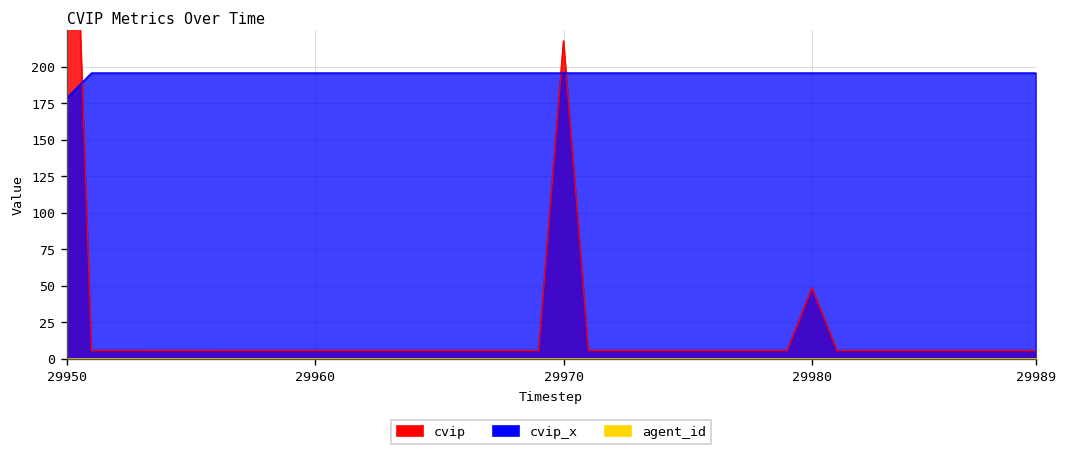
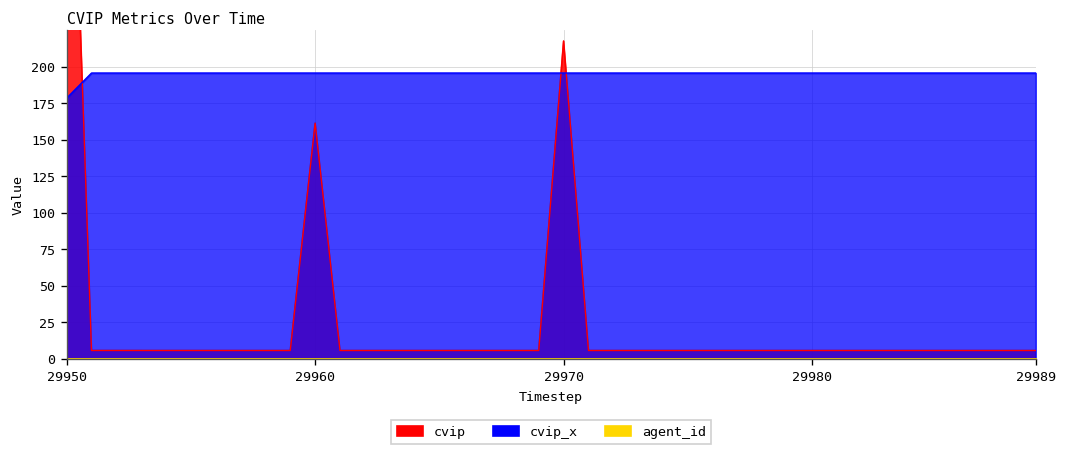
cvip, 29960: 6 -> 161
cvip, 29980: 48 -> 6
